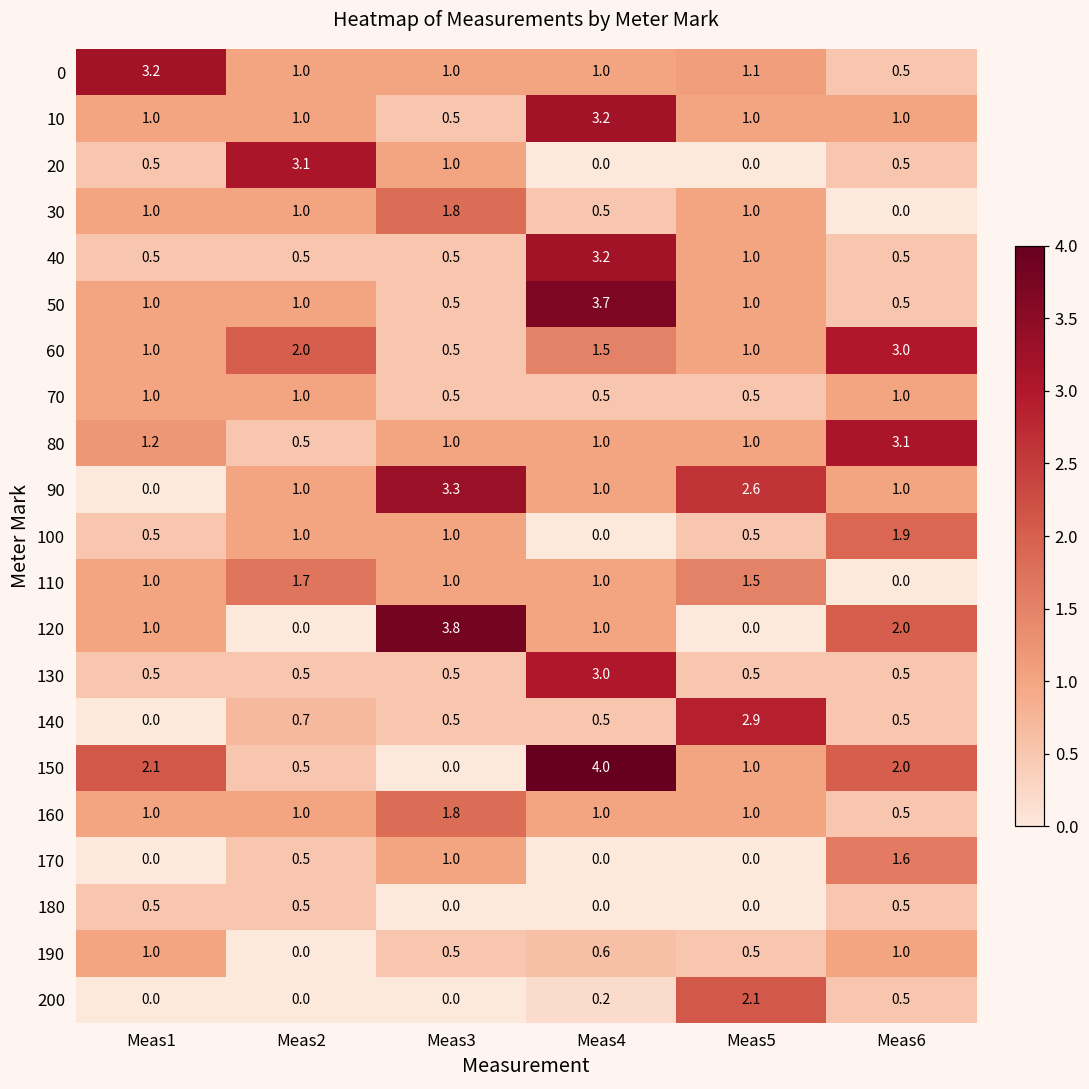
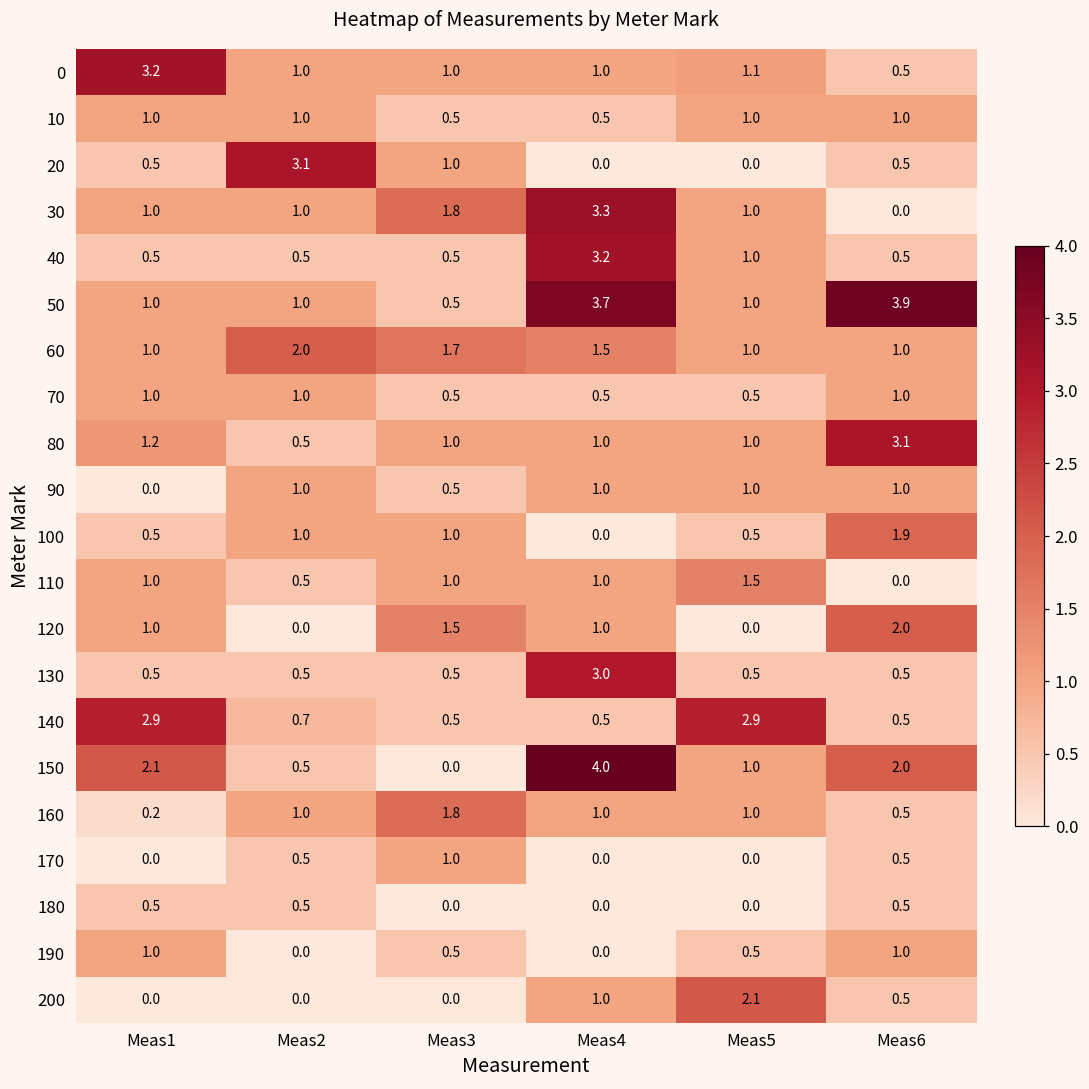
10, Meas4: 3.2 -> 0.5
30, Meas4: 0.5 -> 3.3
50, Meas6: 0.5 -> 3.9
60, Meas3: 0.5 -> 1.7
60, Meas6: 3.0 -> 1.0
90, Meas3: 3.3 -> 0.5
90, Meas5: 2.6 -> 1.0
110, Meas2: 1.7 -> 0.5
120, Meas3: 3.8 -> 1.5
140, Meas1: 0.0 -> 2.9
160, Meas1: 1.0 -> 0.2
170, Meas6: 1.6 -> 0.5
190, Meas4: 0.6 -> 0.0
200, Meas4: 0.2 -> 1.0
